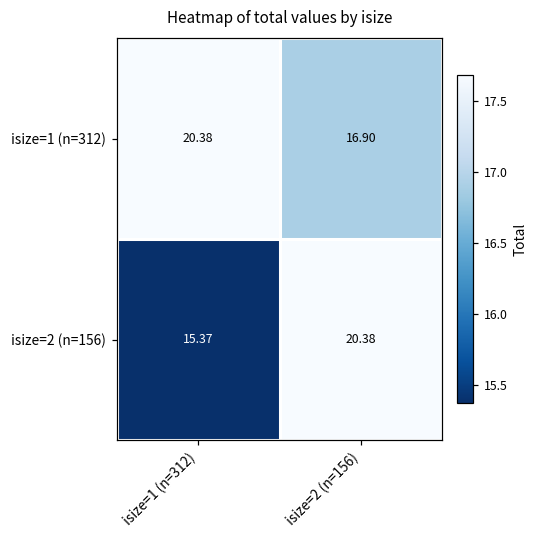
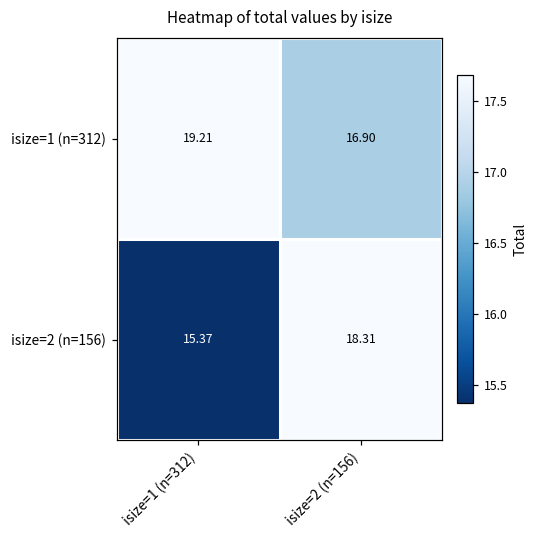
isize=1 (n=312), isize=1 (n=312): 20.38 -> 19.21
isize=2 (n=156), isize=2 (n=156): 20.38 -> 18.31
